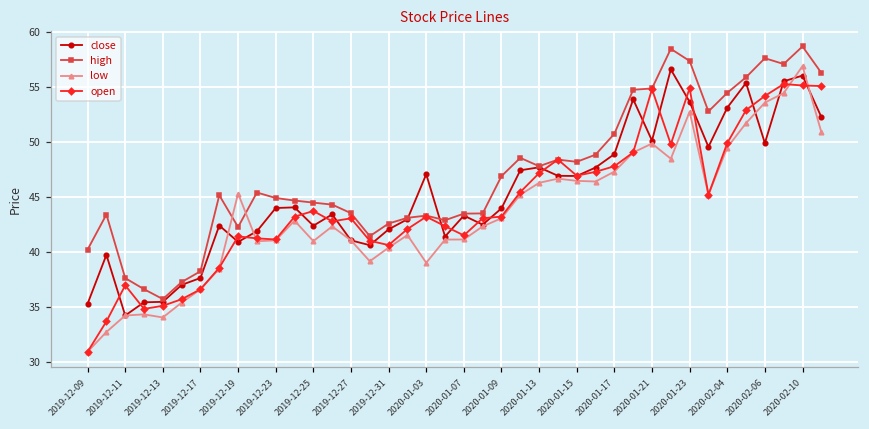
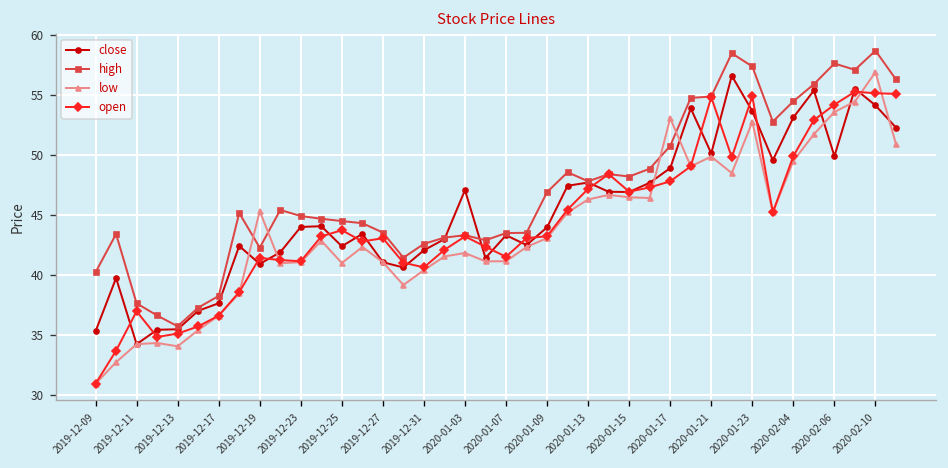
low, 2020-01-03: 39.0 -> 41.9
low, 2020-01-17: 47.3 -> 53.1
close, 2020-02-10: 56.1 -> 54.2
